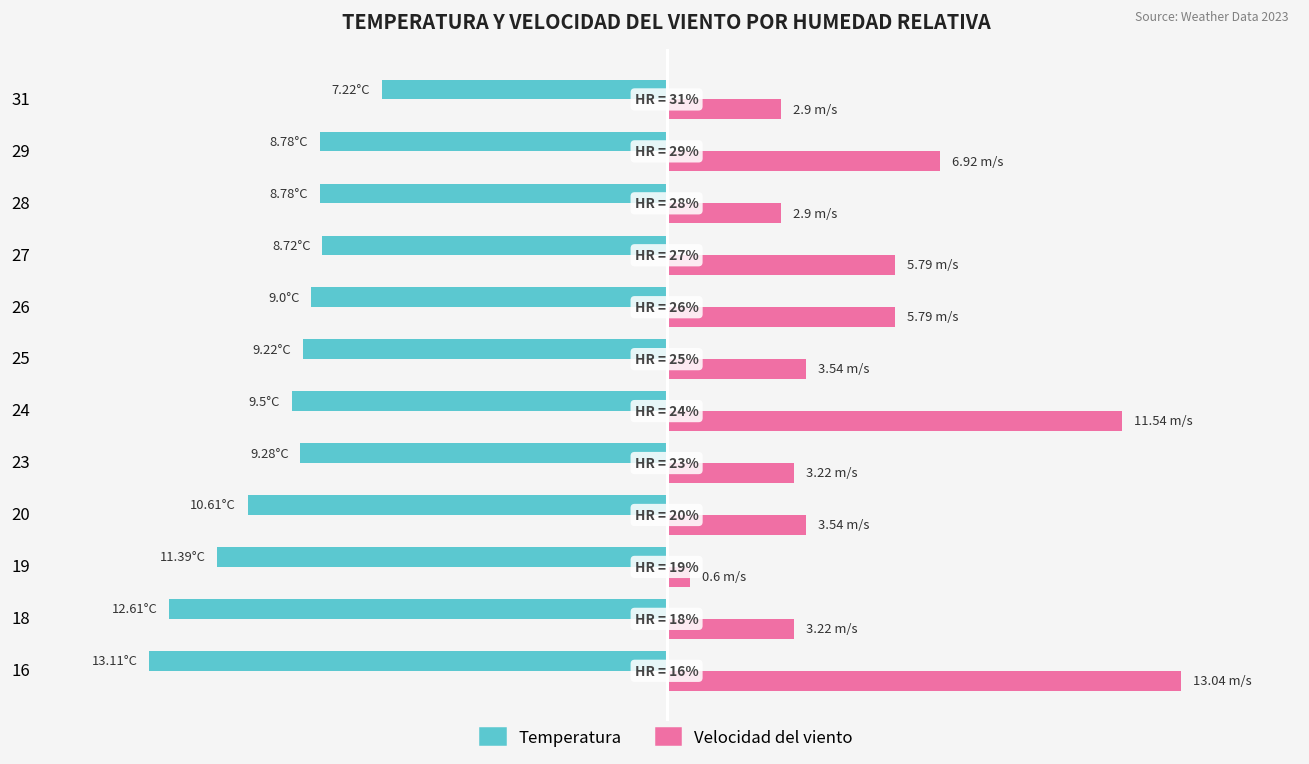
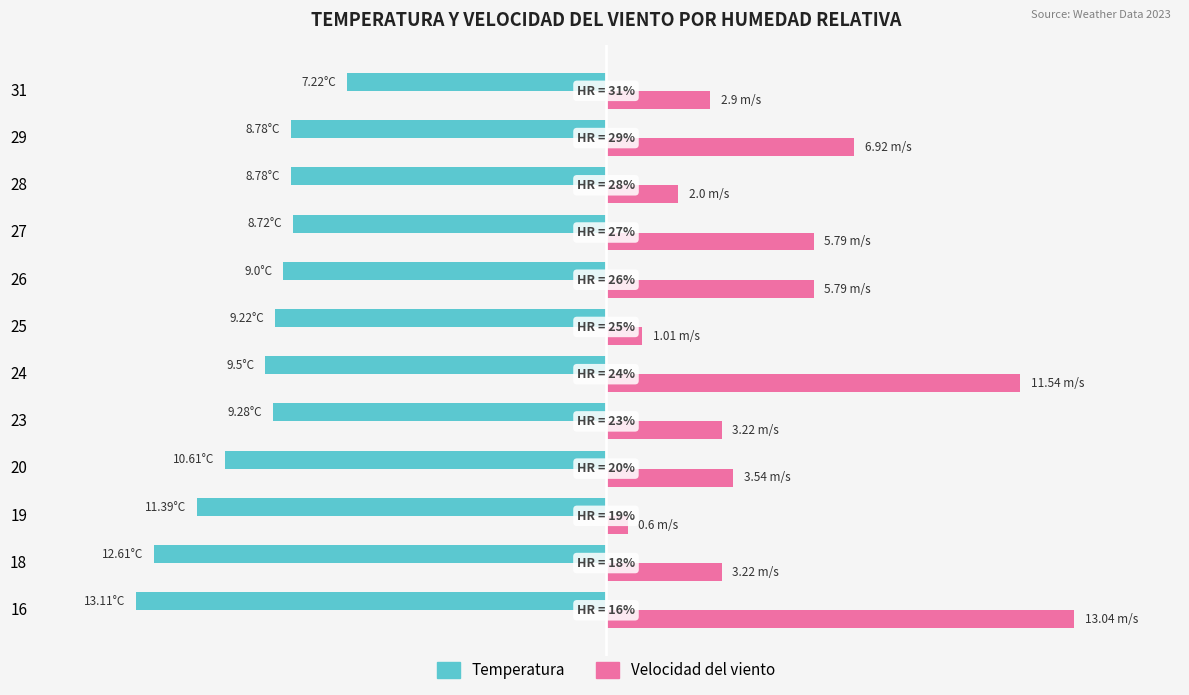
Velocidad del viento, 28: 2.9 -> 2.0
Velocidad del viento, 25: 3.54 -> 1.01
